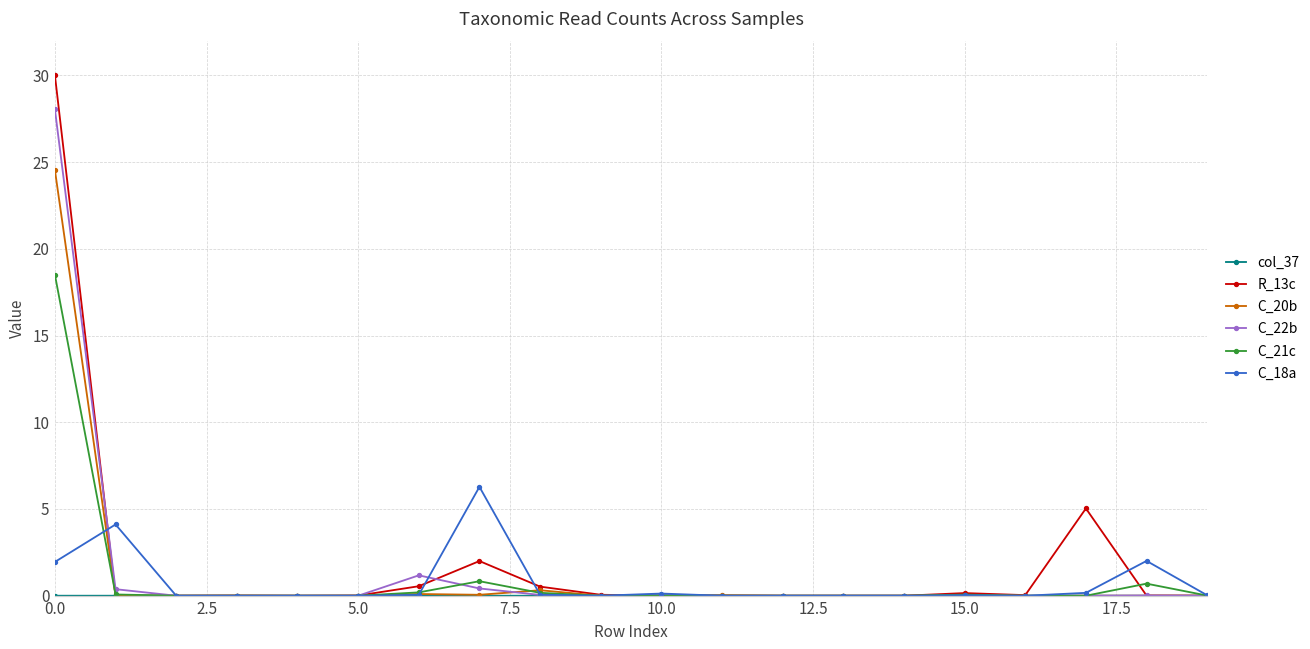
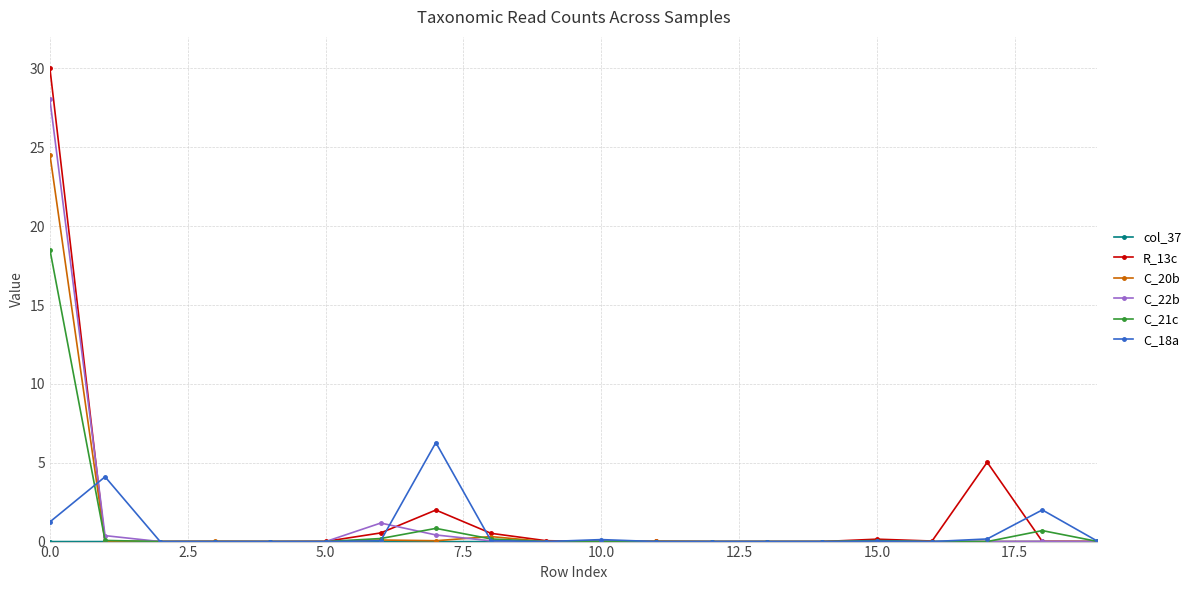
C_18a, 0.0: 1.9 -> 1.2
